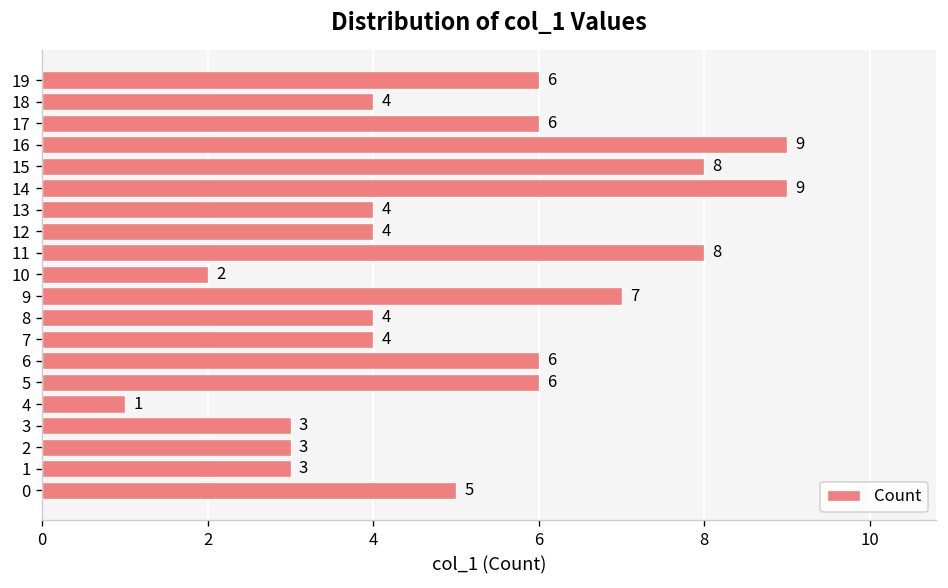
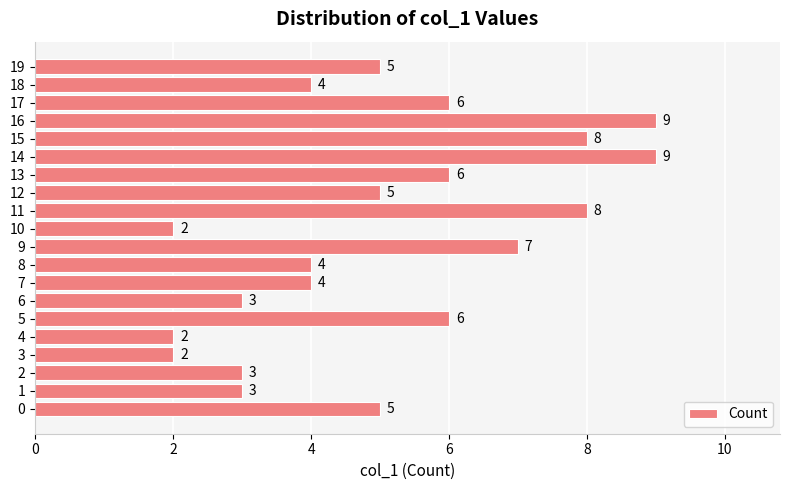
19: 6 -> 5
13: 4 -> 6
12: 4 -> 5
6: 6 -> 3
4: 1 -> 2
3: 3 -> 2
